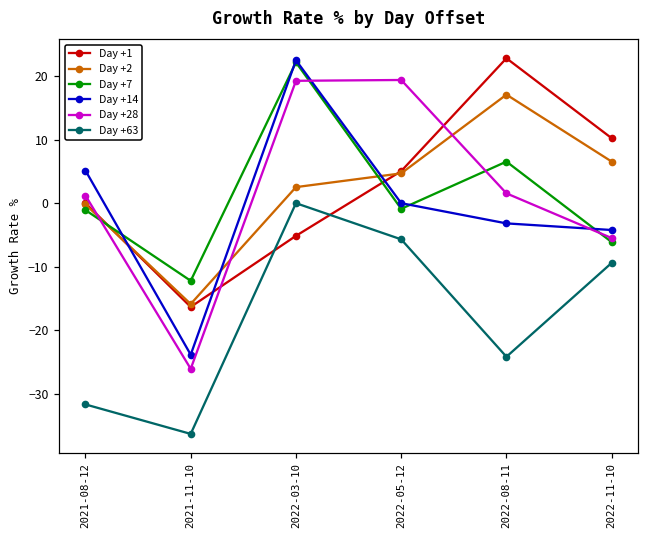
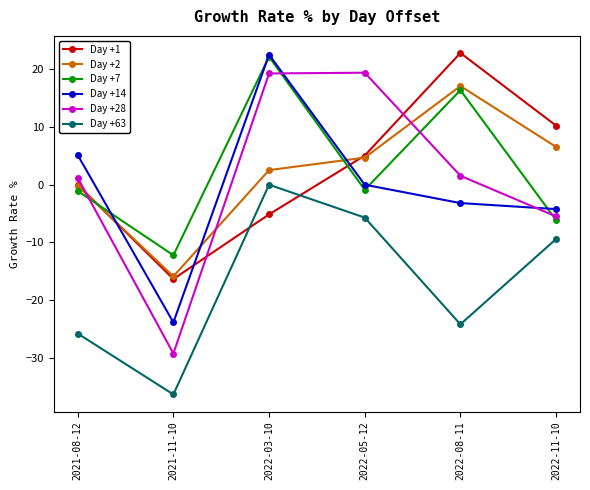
Day +63, 2021-08-12: -32 -> -26
Day +28, 2021-11-10: -26 -> -29
Day +7, 2022-08-11: 7 -> 16
